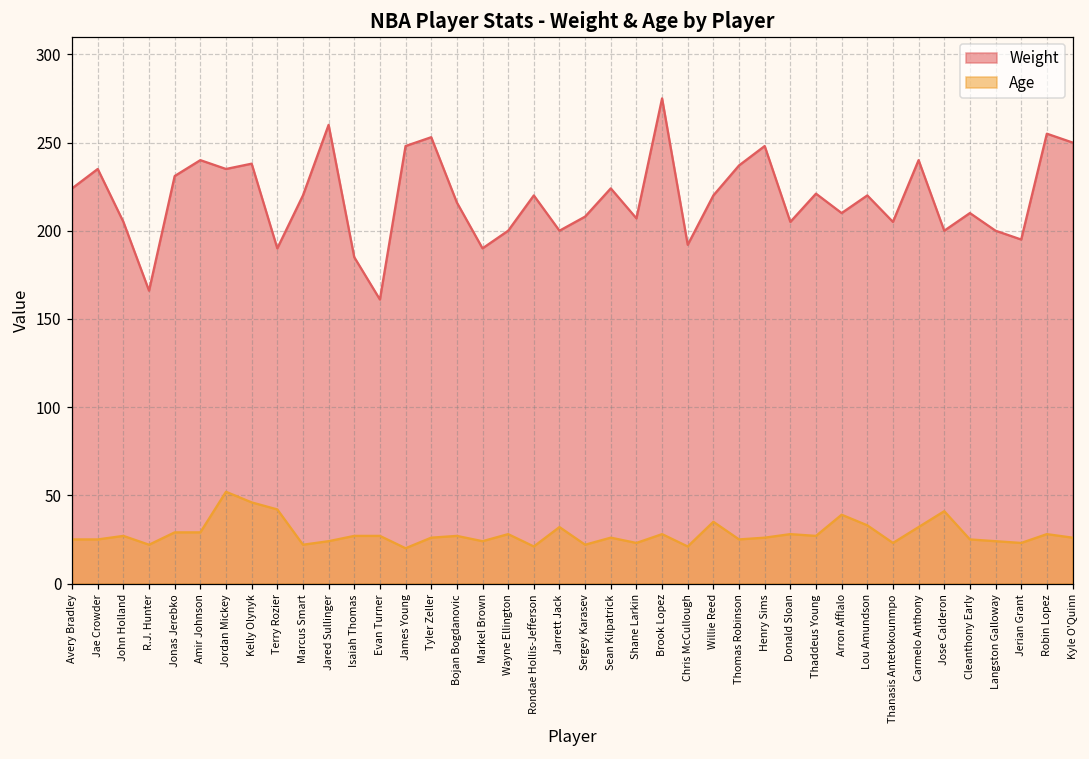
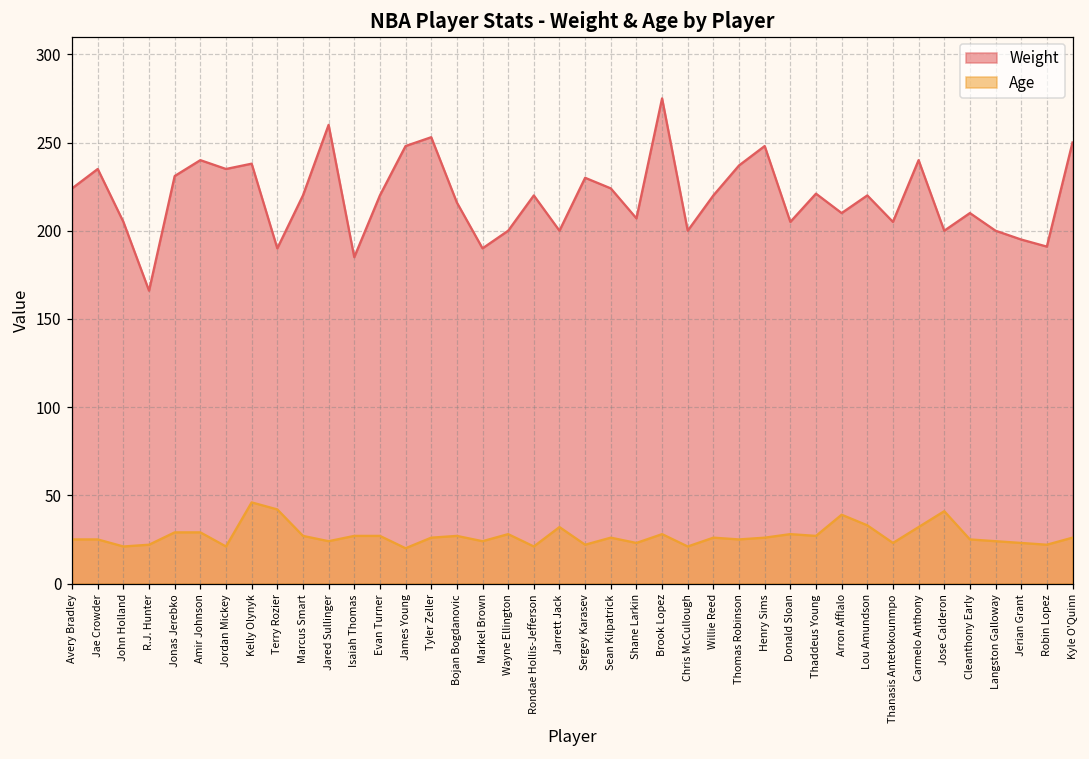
Age, John Holland: 27 -> 21
Age, Jordan Mickey: 52 -> 21
Age, Marcus Smart: 22 -> 27
Weight, Evan Turner: 161 -> 220
Weight, Sergey Karasev: 208 -> 230
Weight, Chris McCullough: 192 -> 200
Age, Willie Reed: 35 -> 26
Weight, Robin Lopez: 255 -> 191
Age, Robin Lopez: 28 -> 22
